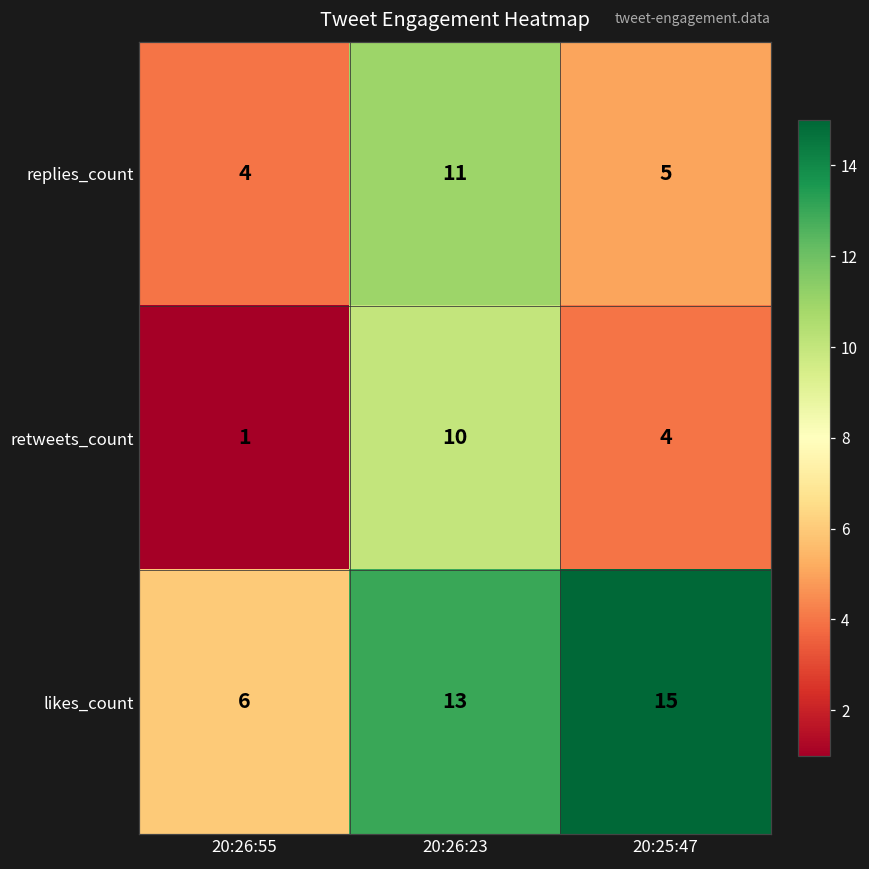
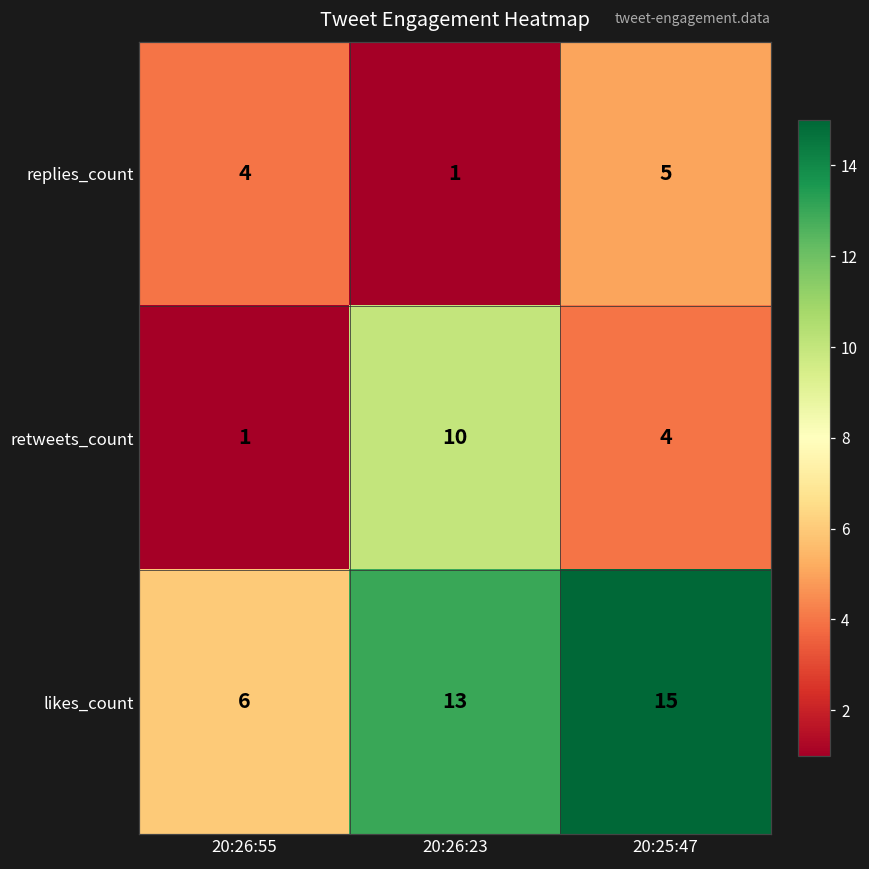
replies_count, 20:26:23: 11 -> 1
